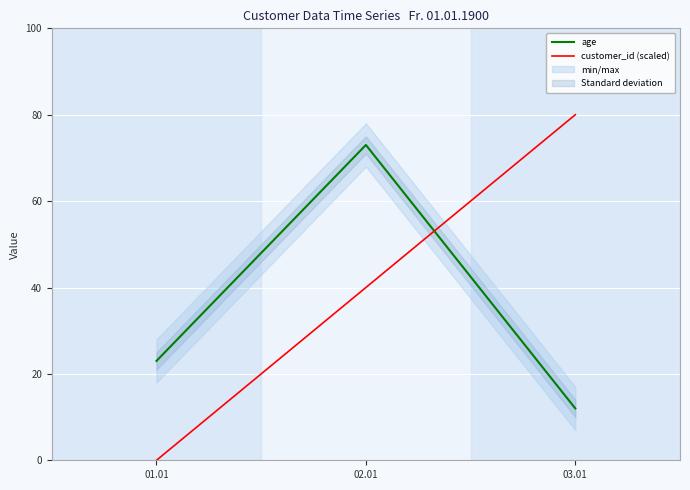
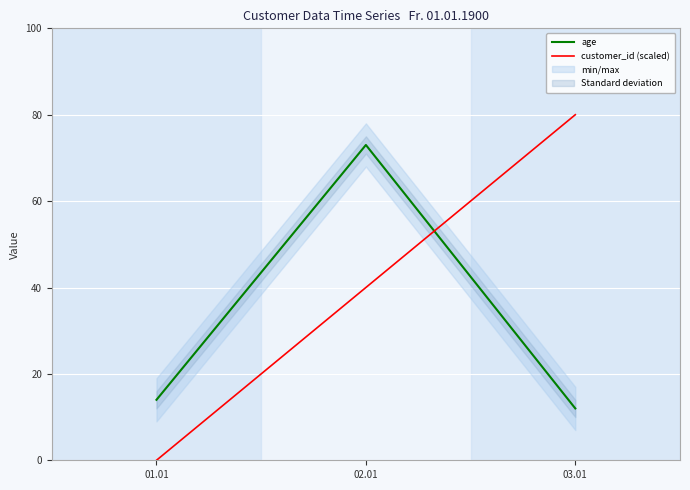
age, 01.01: 23 -> 14
